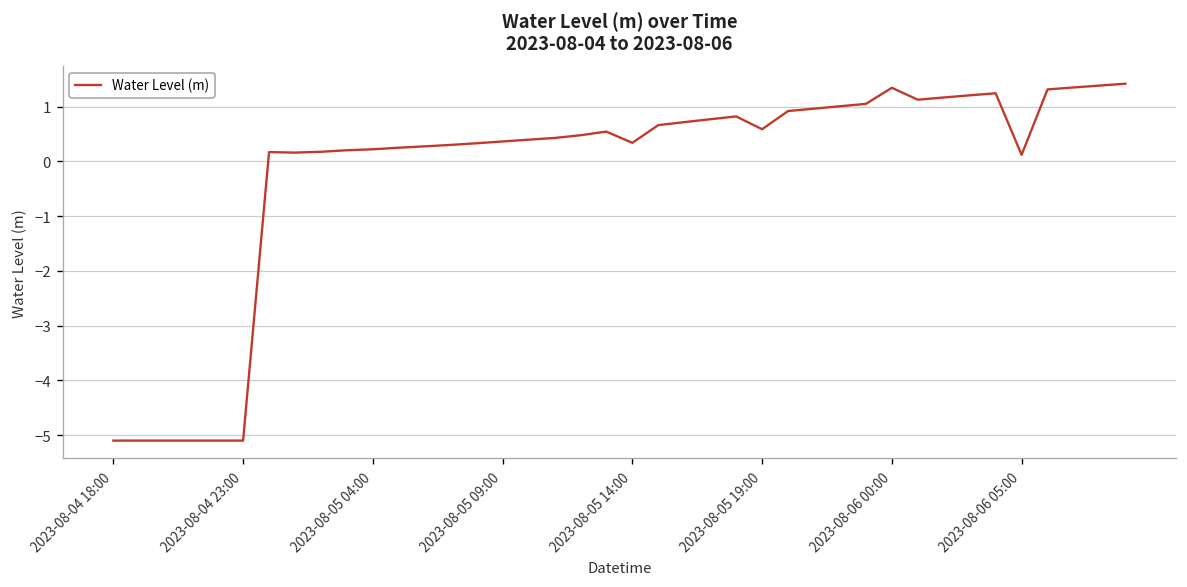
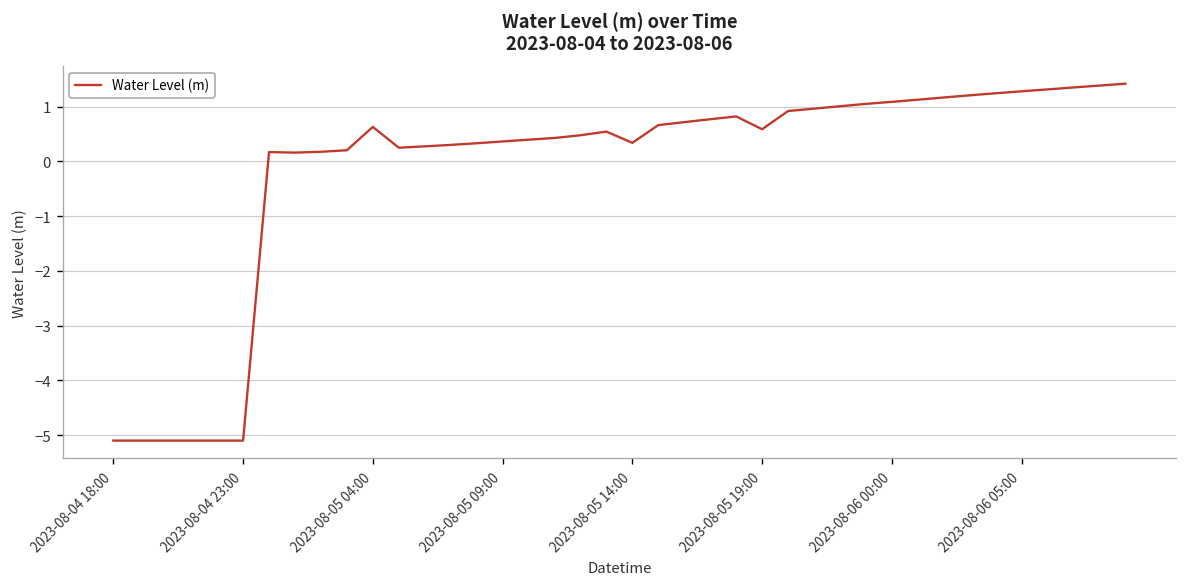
2023-08-05 04:00: 0.2 -> 0.6
2023-08-06 00:00: 1.3 -> 1.1
2023-08-06 05:00: 0.1 -> 1.3
